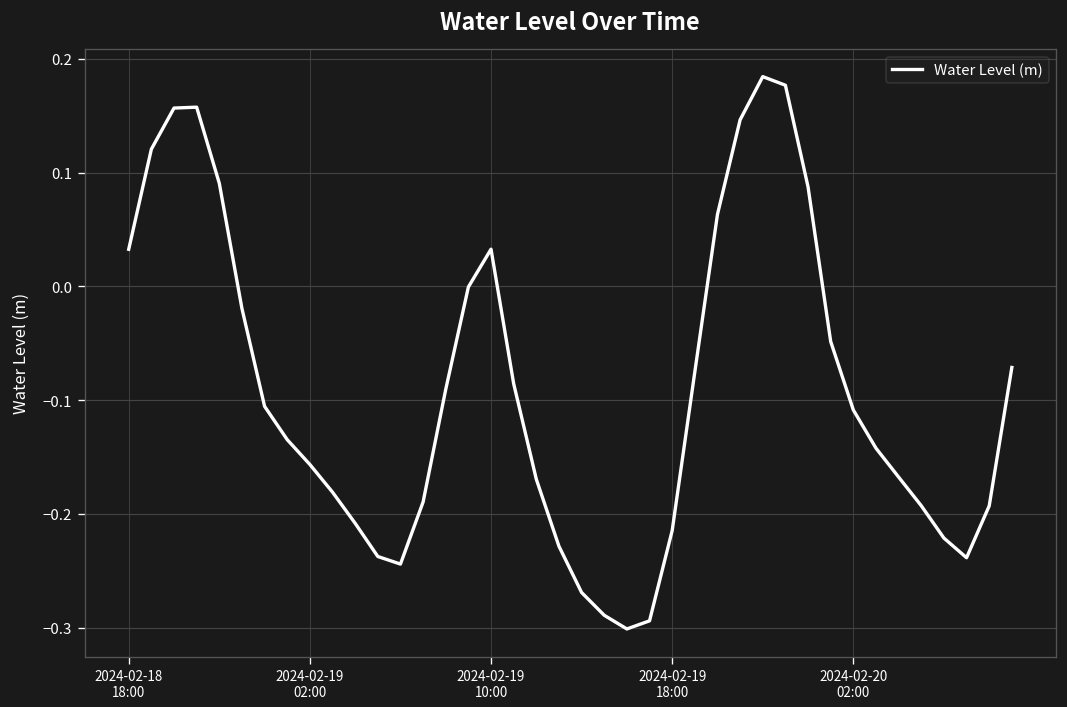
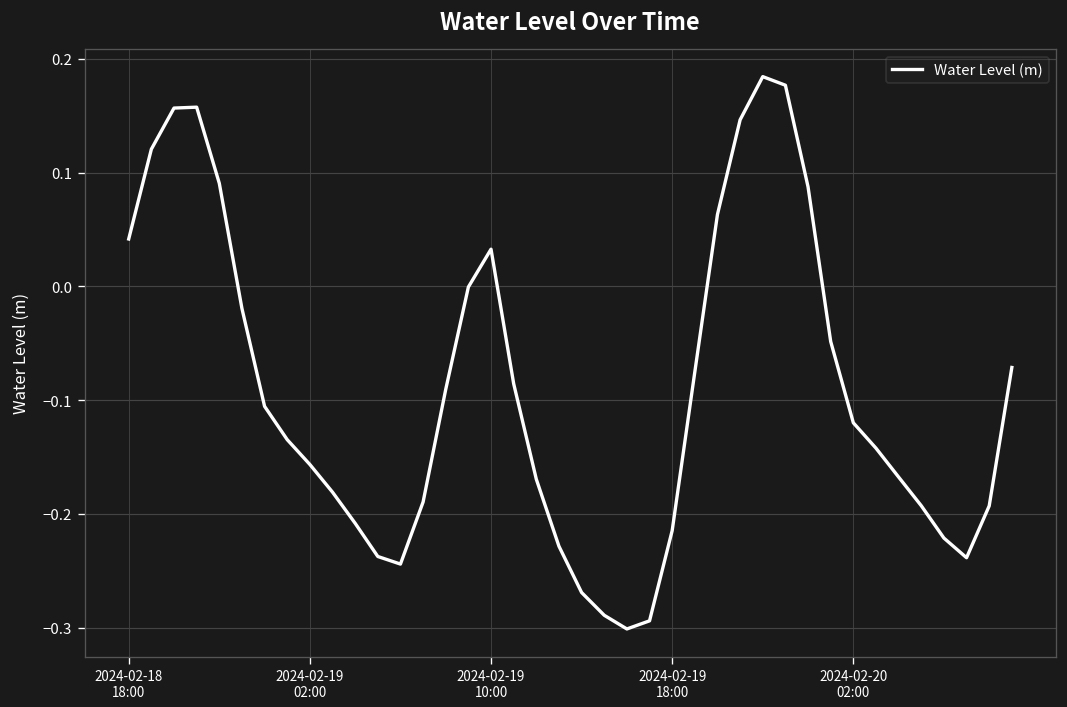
2024-02-18 18:00: 0.03 -> 0.04
2024-02-20 02:00: -0.11 -> -0.12
